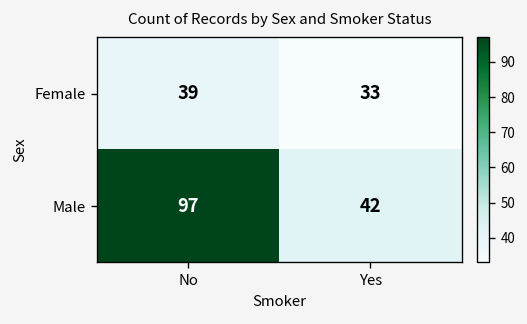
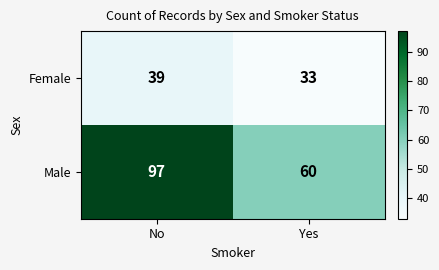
Male, Yes: 42 -> 60
